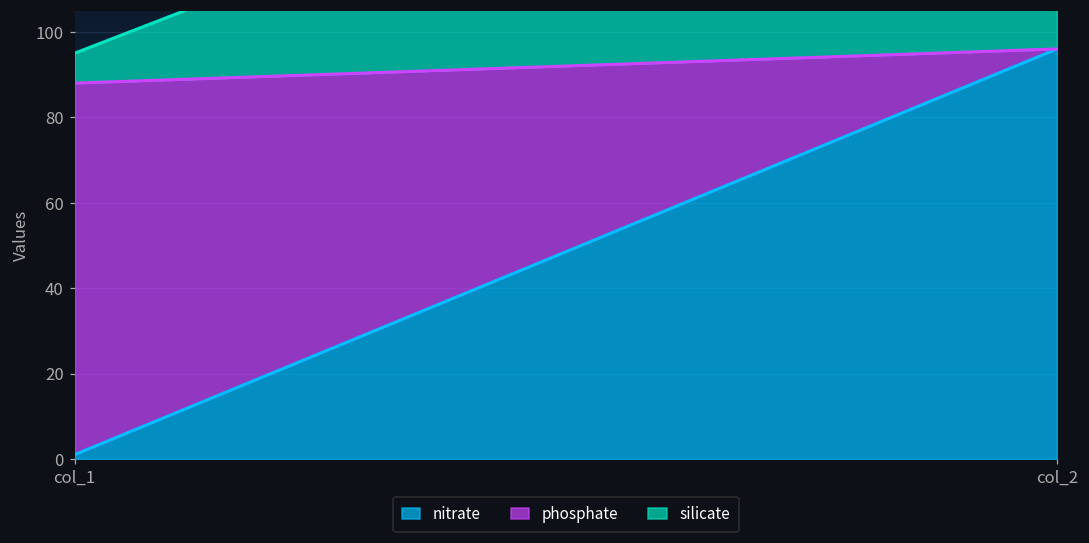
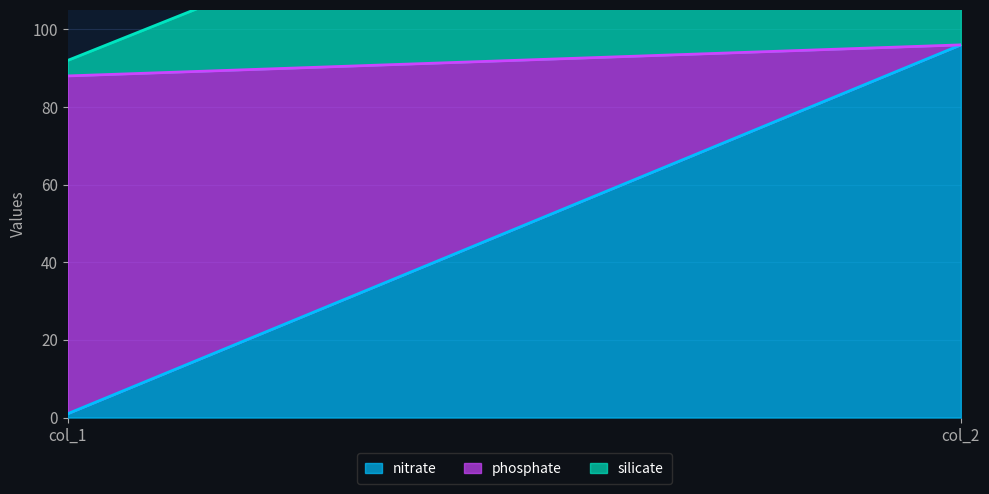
silicate, col_1: 7 -> 4
